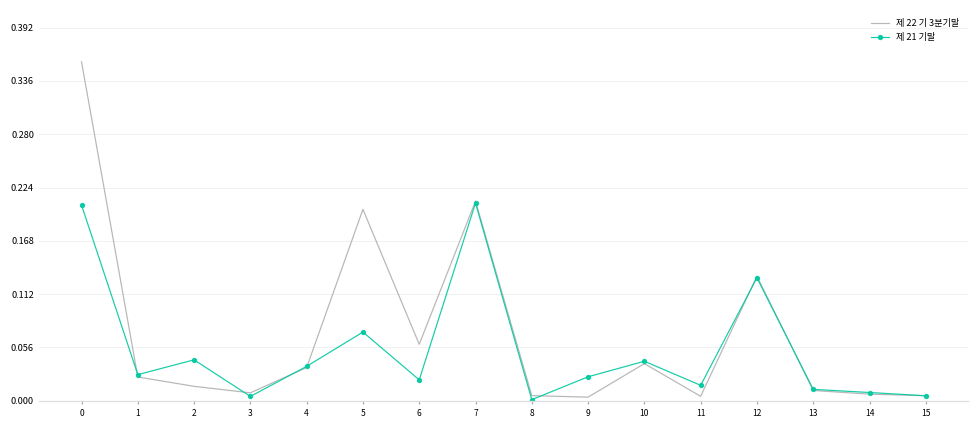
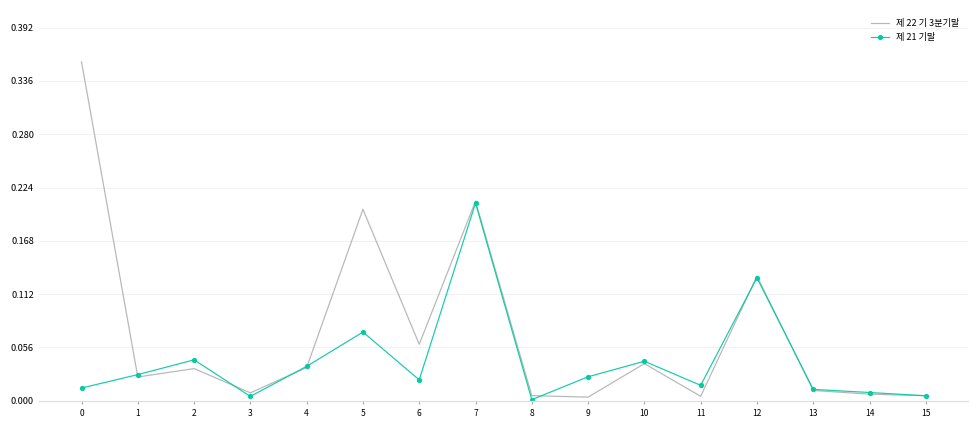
제 21 기말, 0: 0.21 -> 0.01
제 22 기 3분기말, 2: 0.02 -> 0.03
